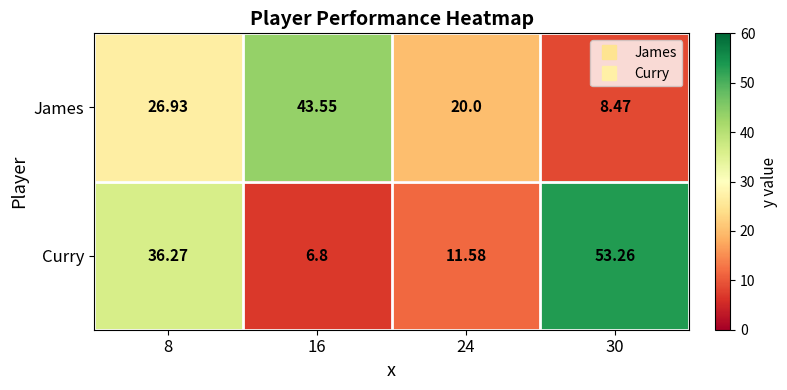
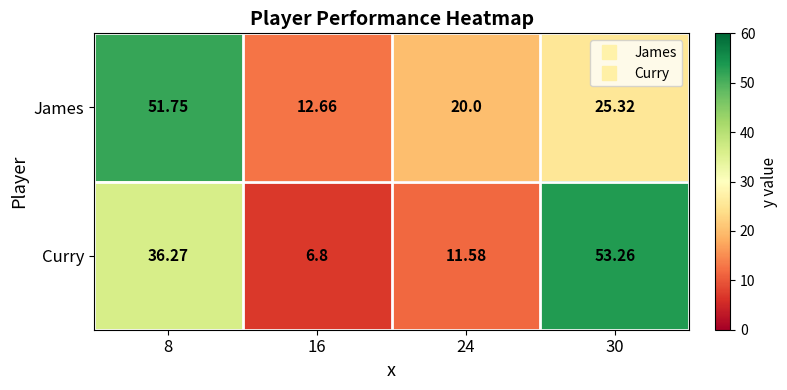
James, 8: 26.93 -> 51.75
James, 16: 43.55 -> 12.66
James, 30: 8.47 -> 25.32
